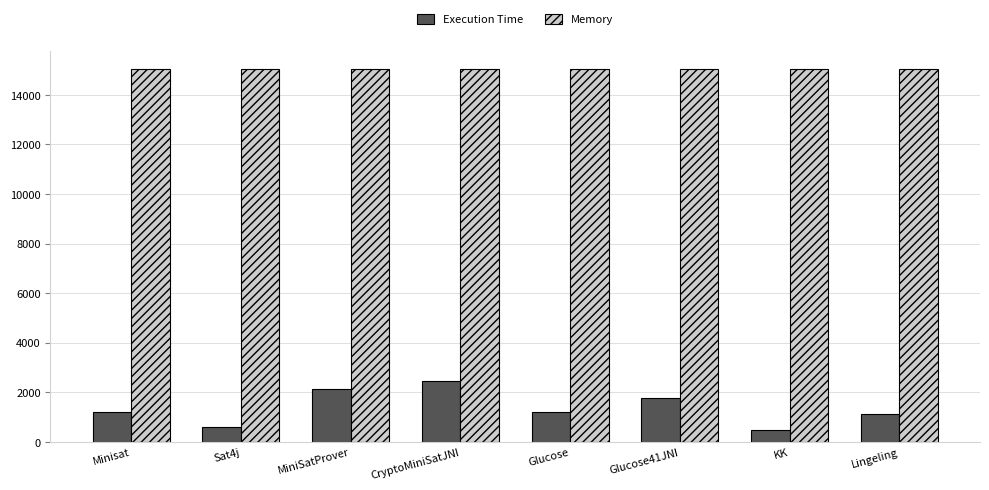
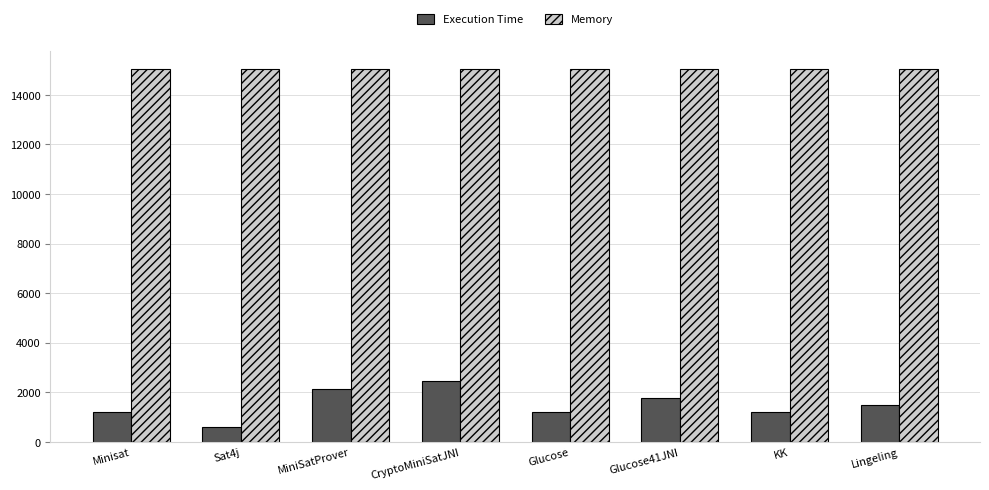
Execution Time, KK: 500 -> 1200
Execution Time, Lingeling: 1100 -> 1500
